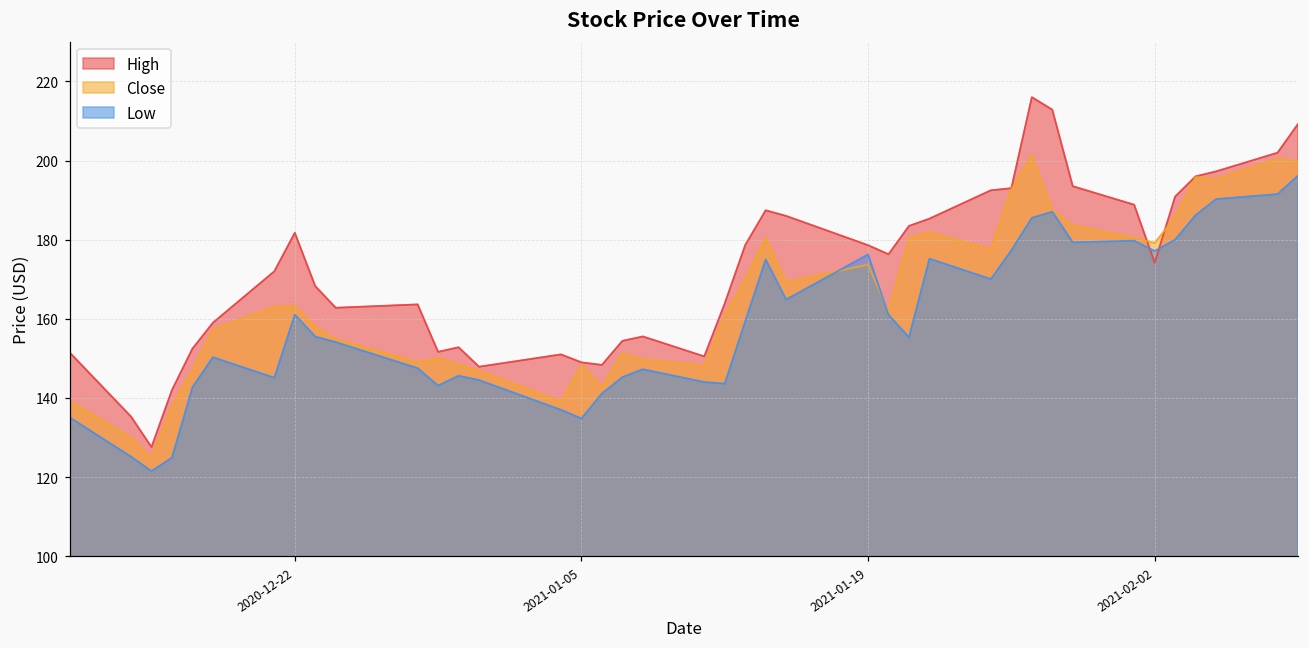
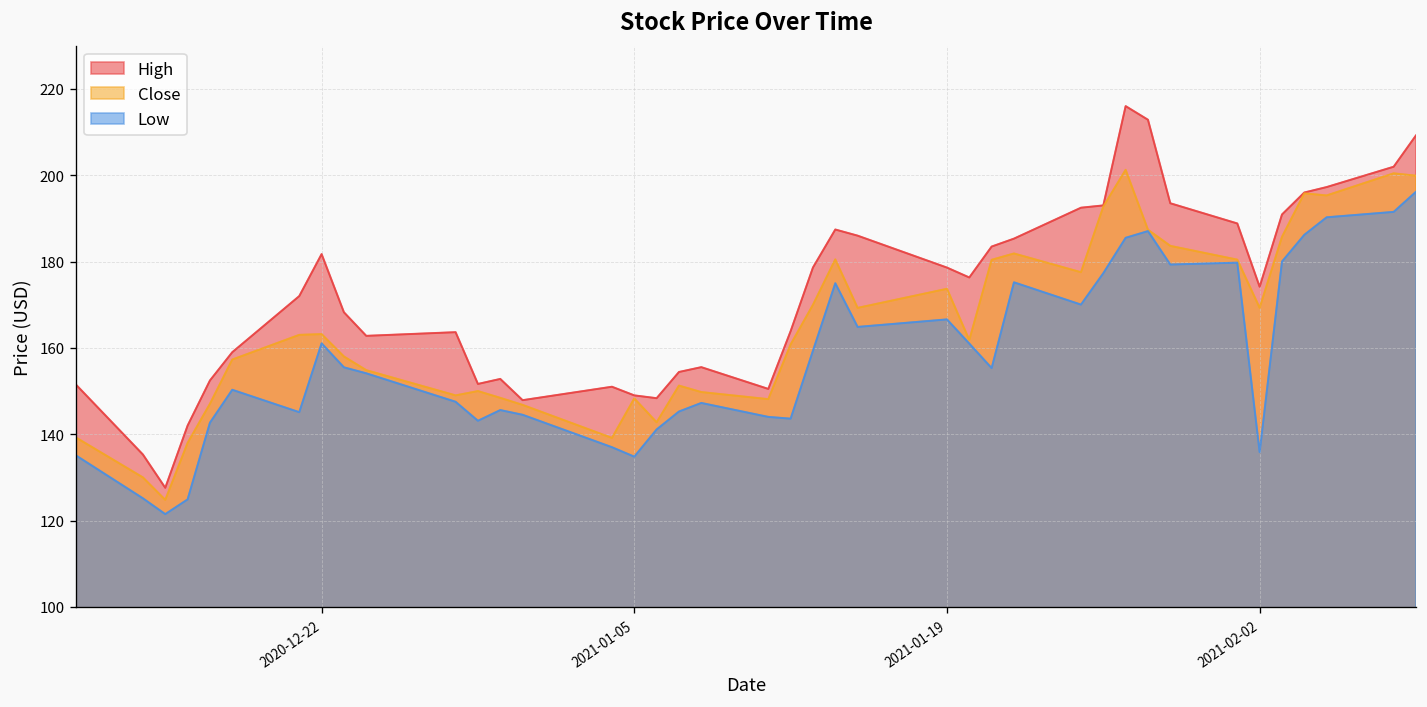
Low, 2021-01-19: 176 -> 167
Close, 2021-02-02: 179 -> 169
Low, 2021-02-02: 177 -> 136
